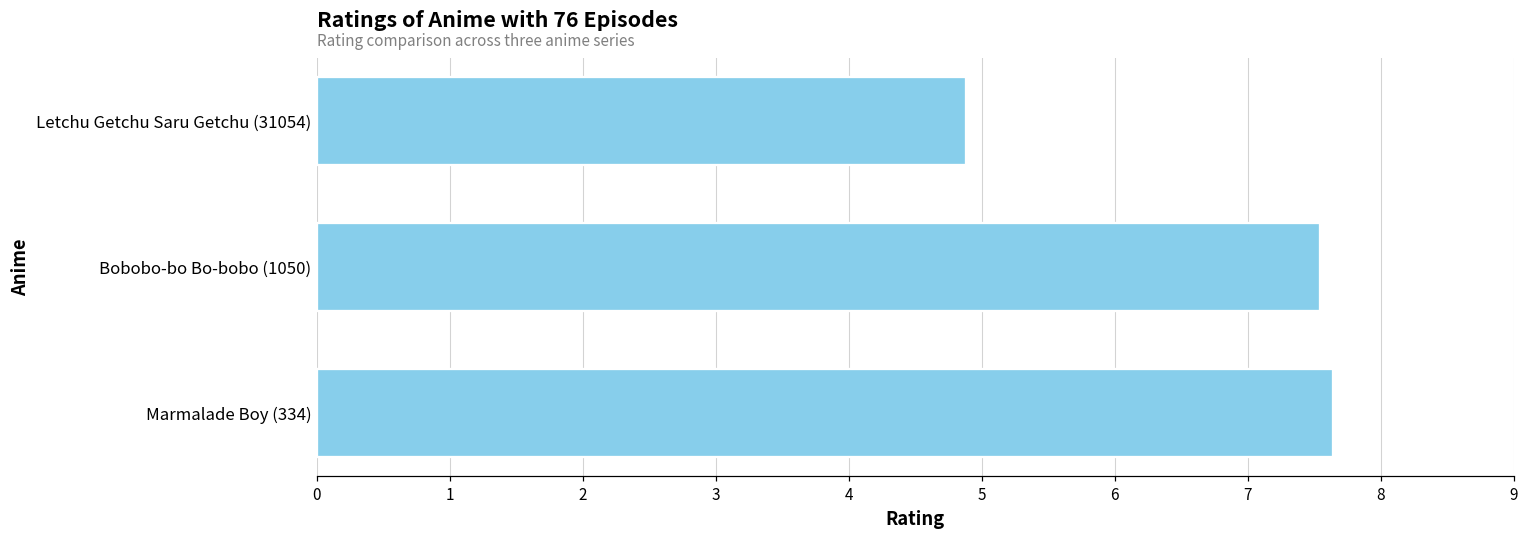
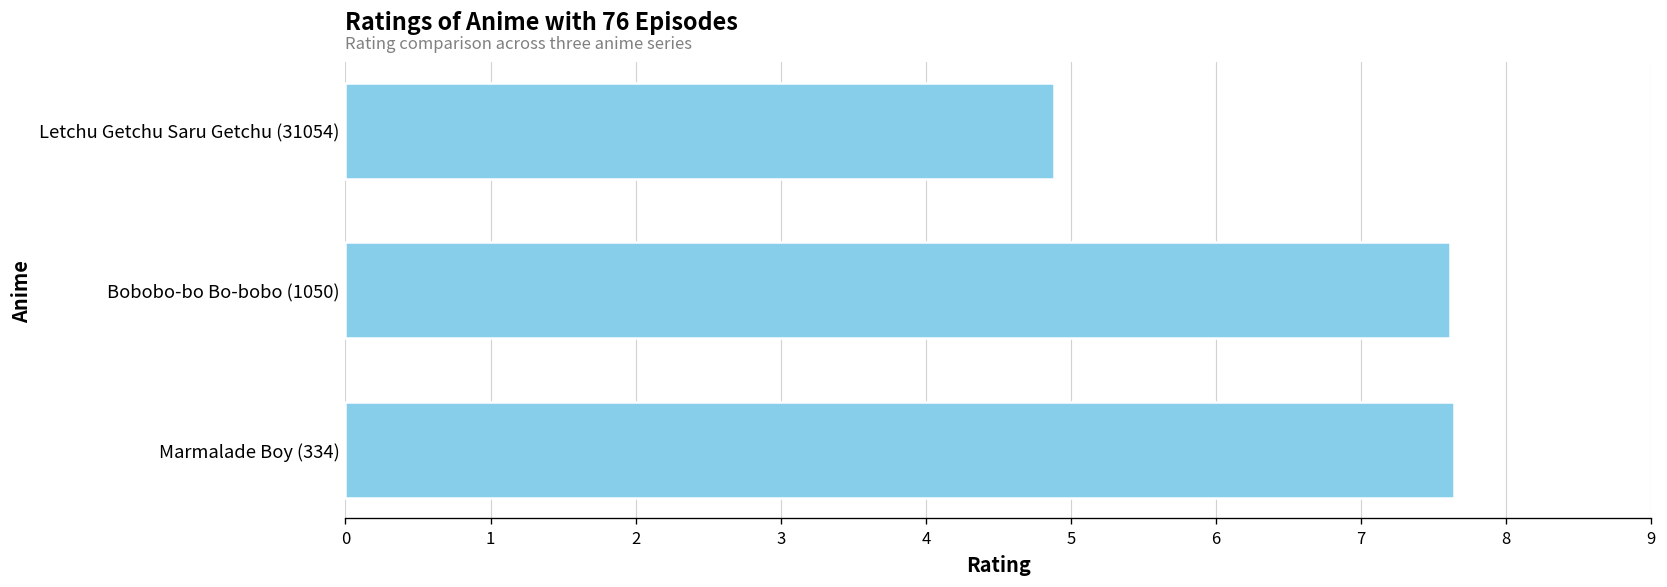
Bobobo-bo Bo-bobo (1050): 7.54 -> 7.61
